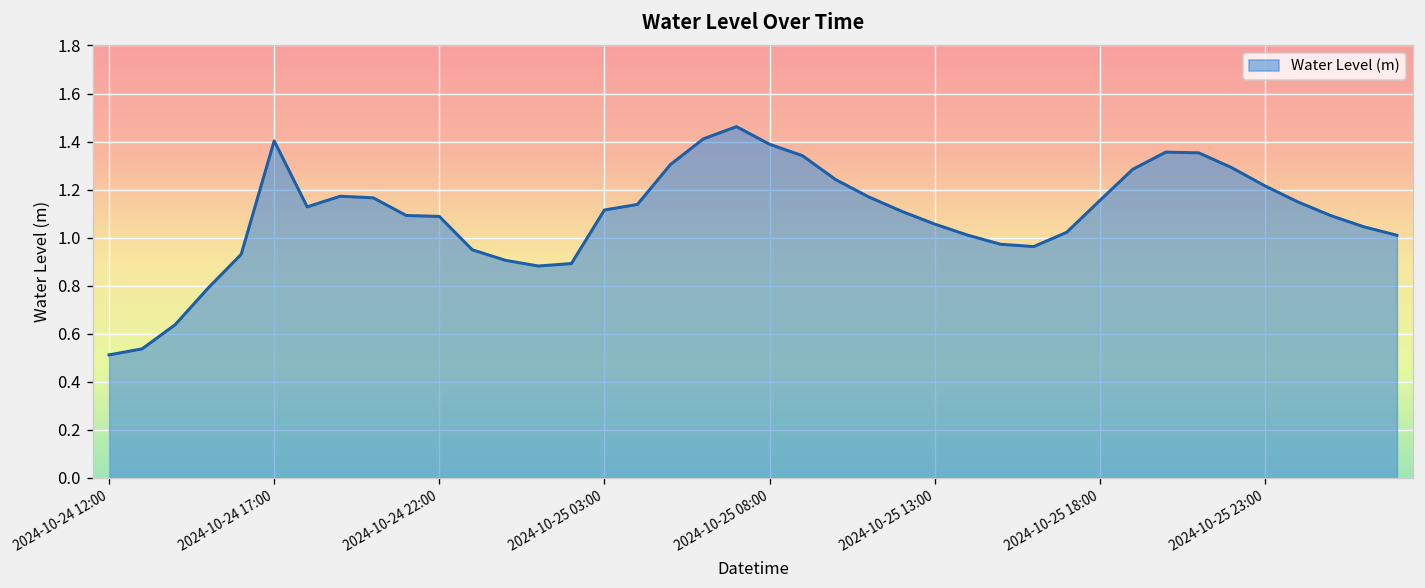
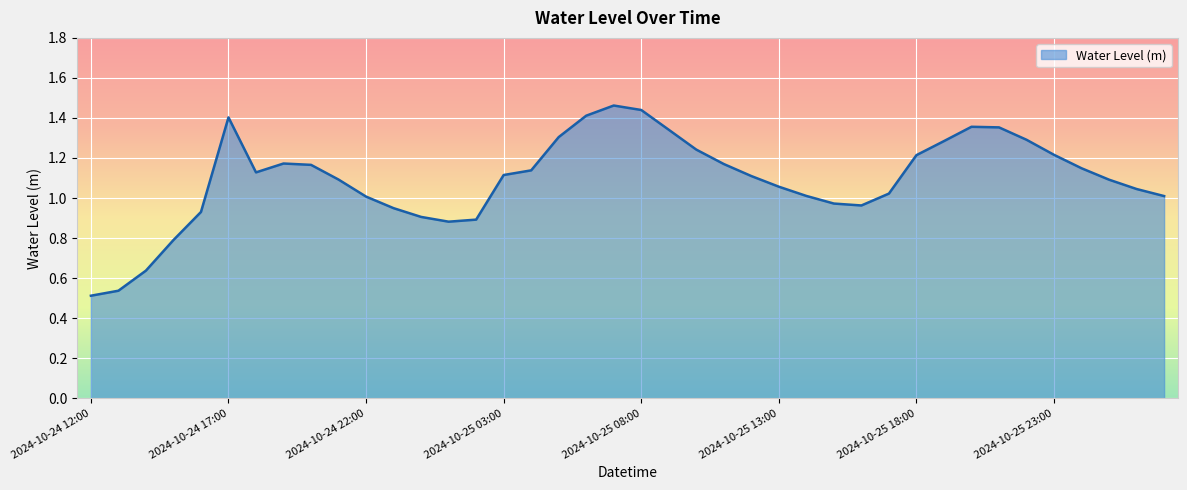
2024-10-24 22:00: 1.09 -> 1.01
2024-10-25 08:00: 1.39 -> 1.44
2024-10-25 18:00: 1.15 -> 1.21
